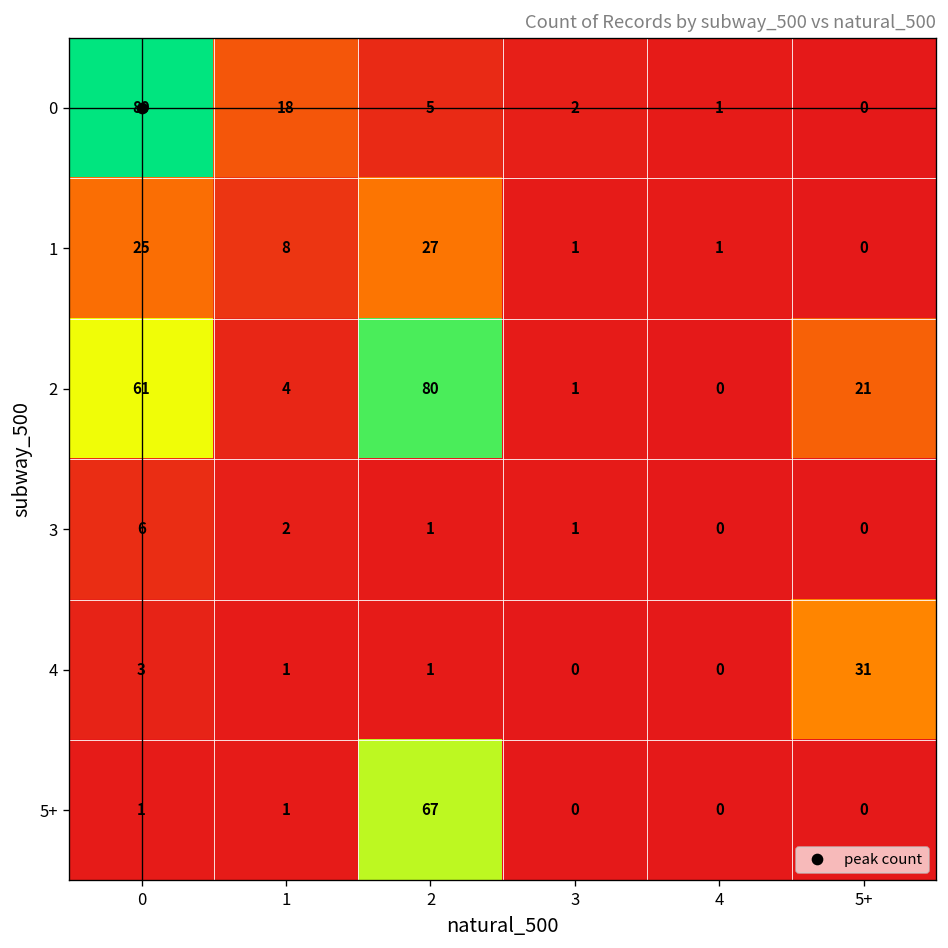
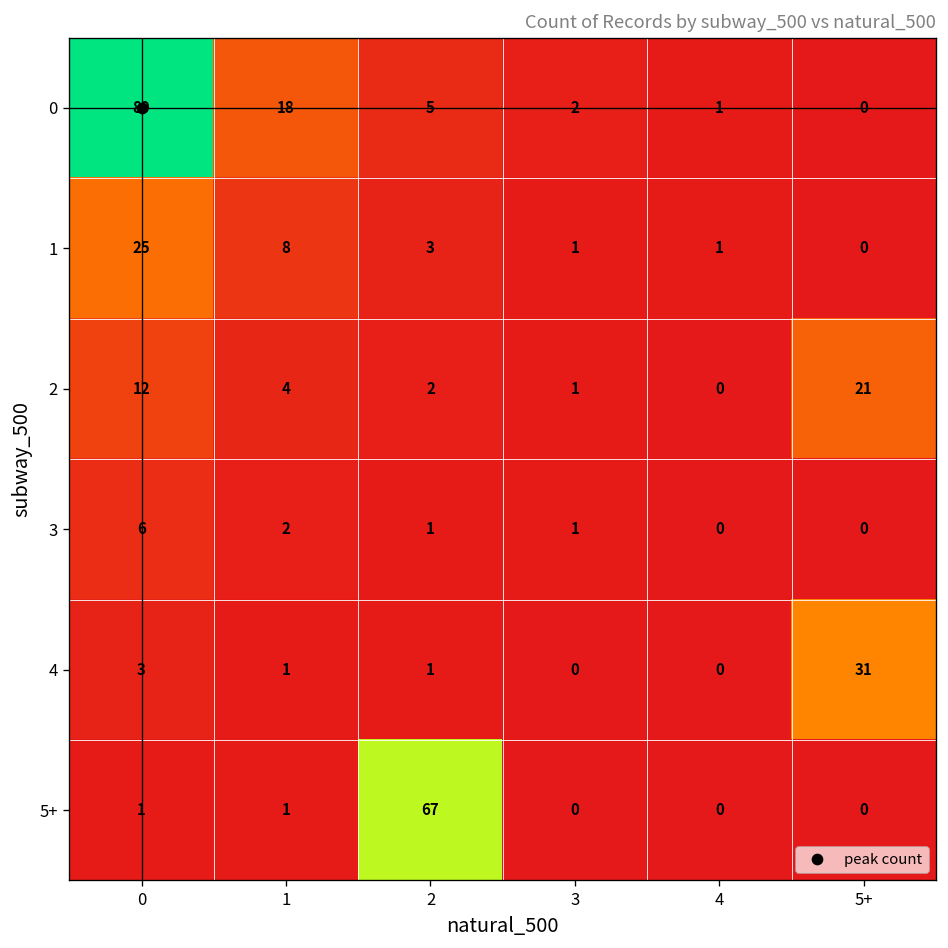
1, 2: 27 -> 3
2, 0: 61 -> 12
2, 2: 80 -> 2
